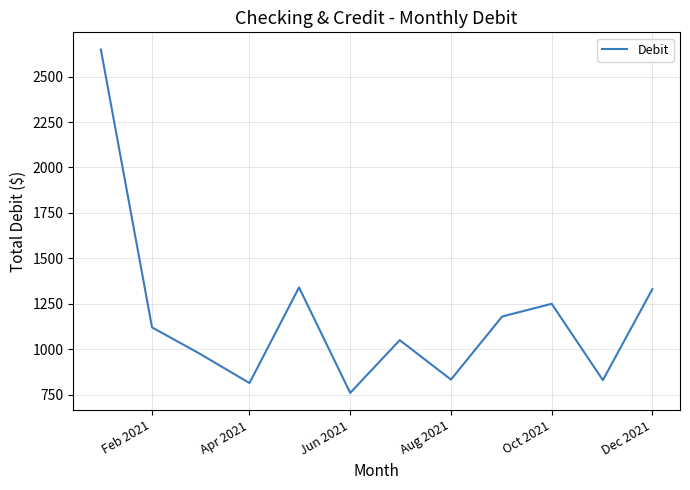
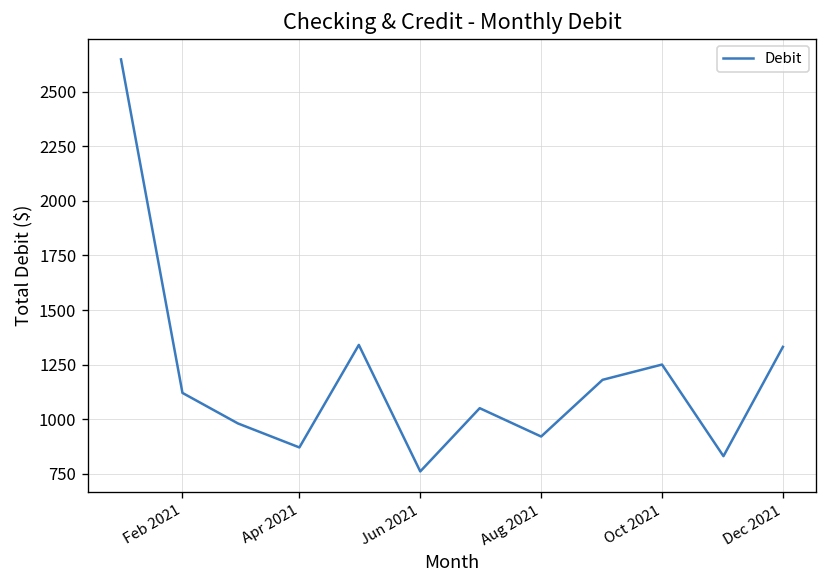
Apr 2021: 810 -> 870
Aug 2021: 830 -> 920
